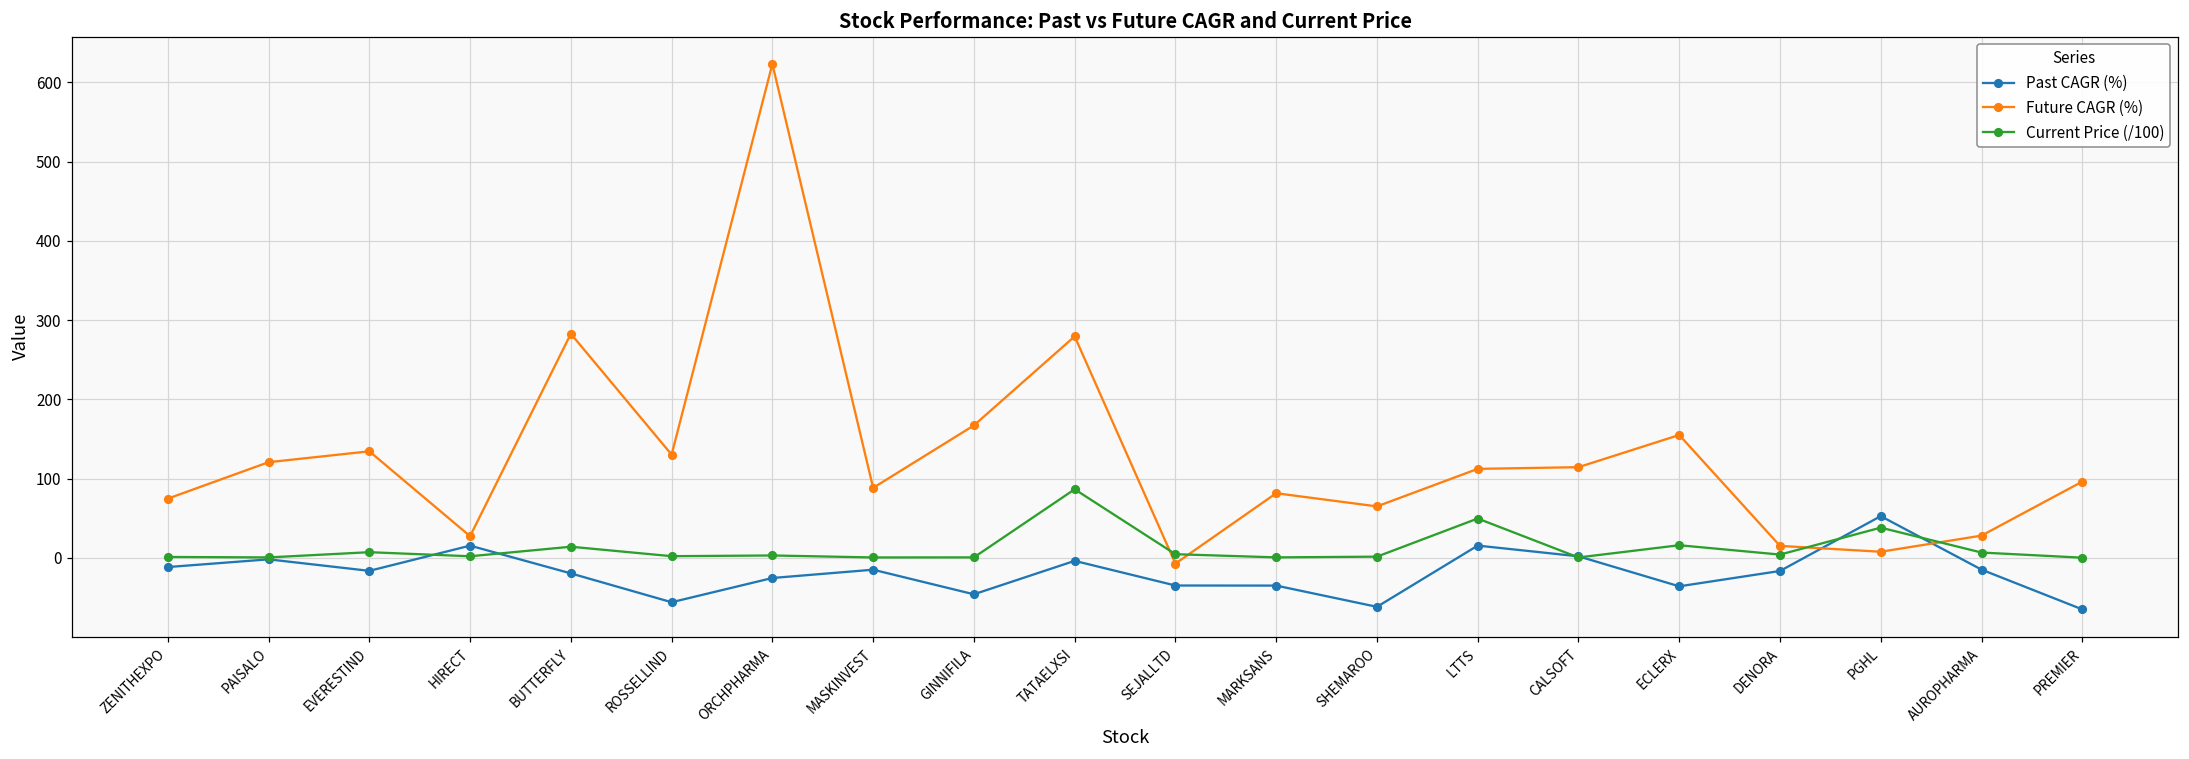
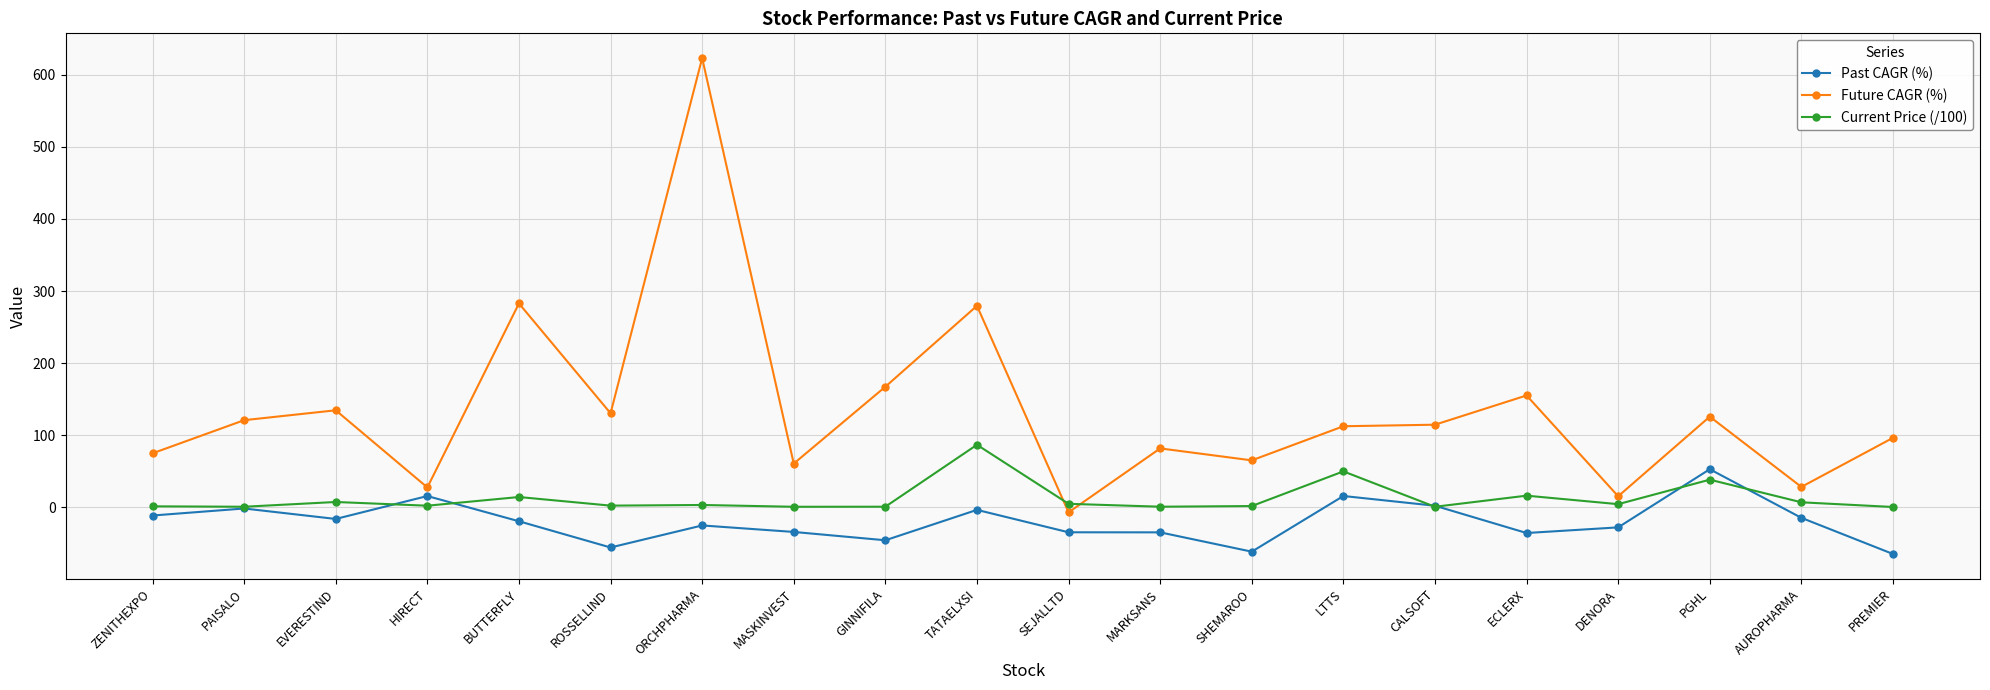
Past CAGR (%), MASKINVEST: -20 -> -30
Future CAGR (%), MASKINVEST: 90 -> 60
Past CAGR (%), DENORA: -20 -> -30
Future CAGR (%), PGHL: 10 -> 130
